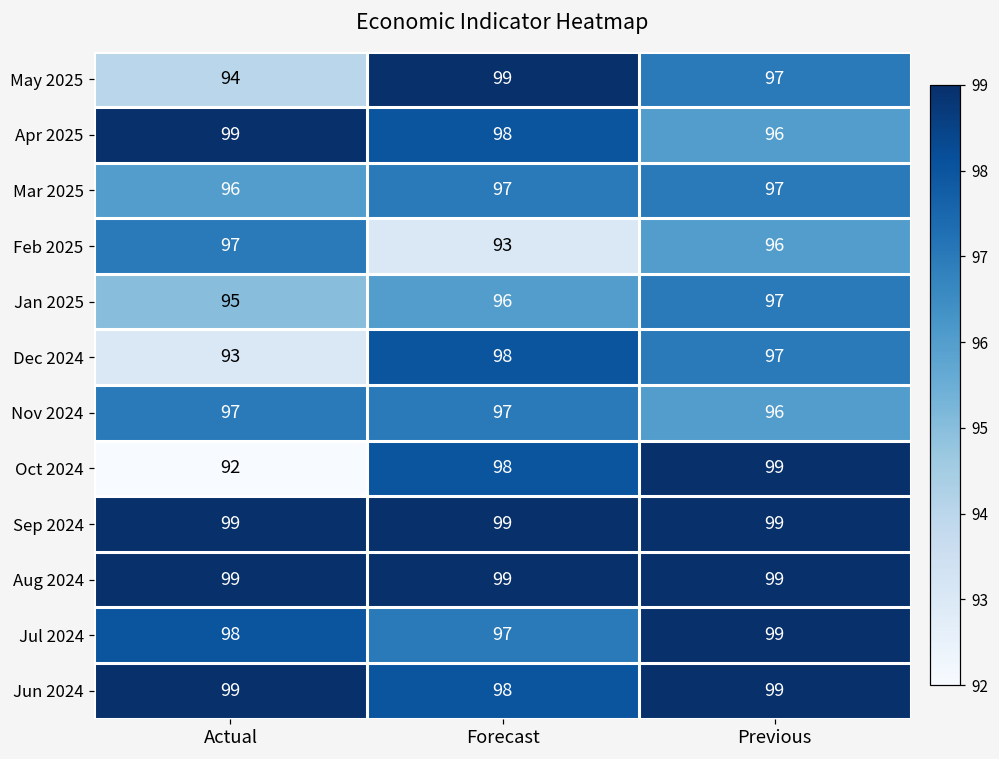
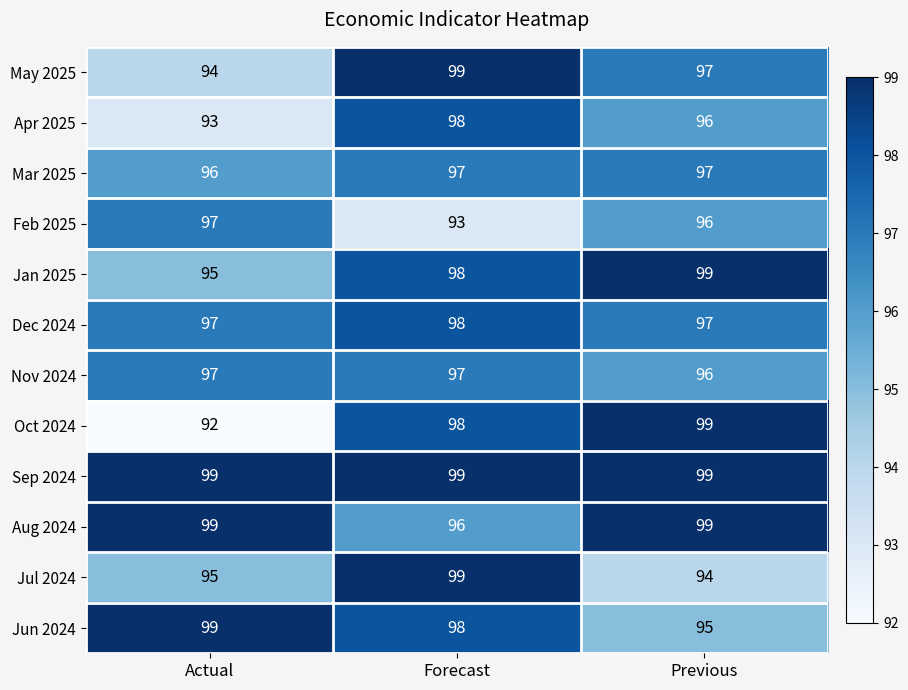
Apr 2025, Actual: 99 -> 93
Jan 2025, Forecast: 96 -> 98
Jan 2025, Previous: 97 -> 99
Dec 2024, Actual: 93 -> 97
Aug 2024, Forecast: 99 -> 96
Jul 2024, Actual: 98 -> 95
Jul 2024, Forecast: 97 -> 99
Jul 2024, Previous: 99 -> 94
Jun 2024, Previous: 99 -> 95
